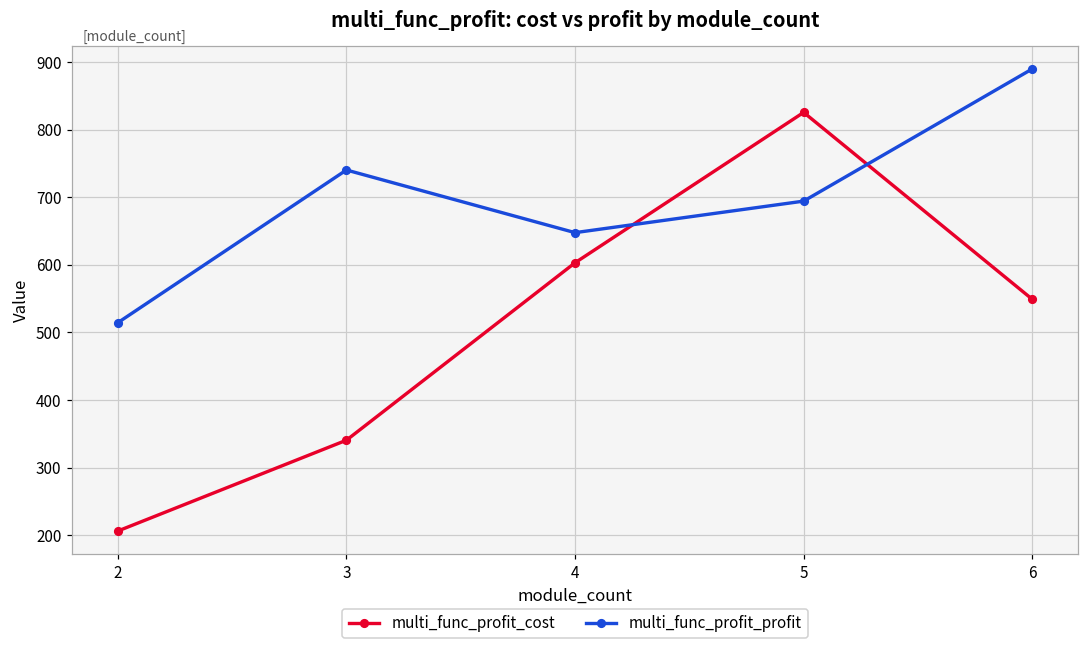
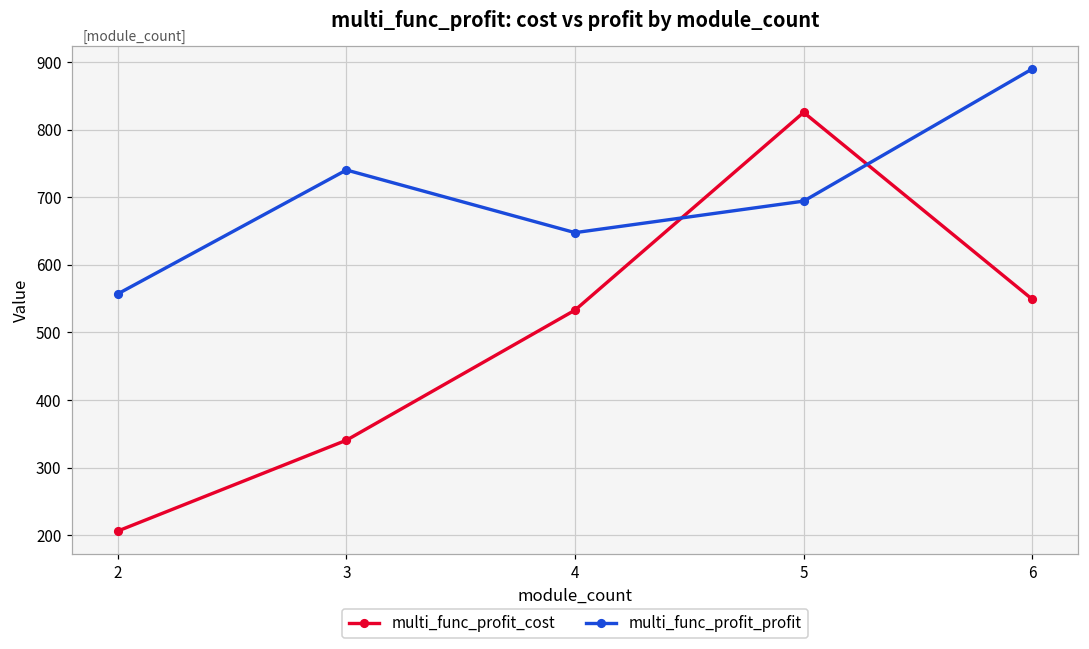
multi_func_profit_profit, 2: 510 -> 560
multi_func_profit_cost, 4: 600 -> 530
